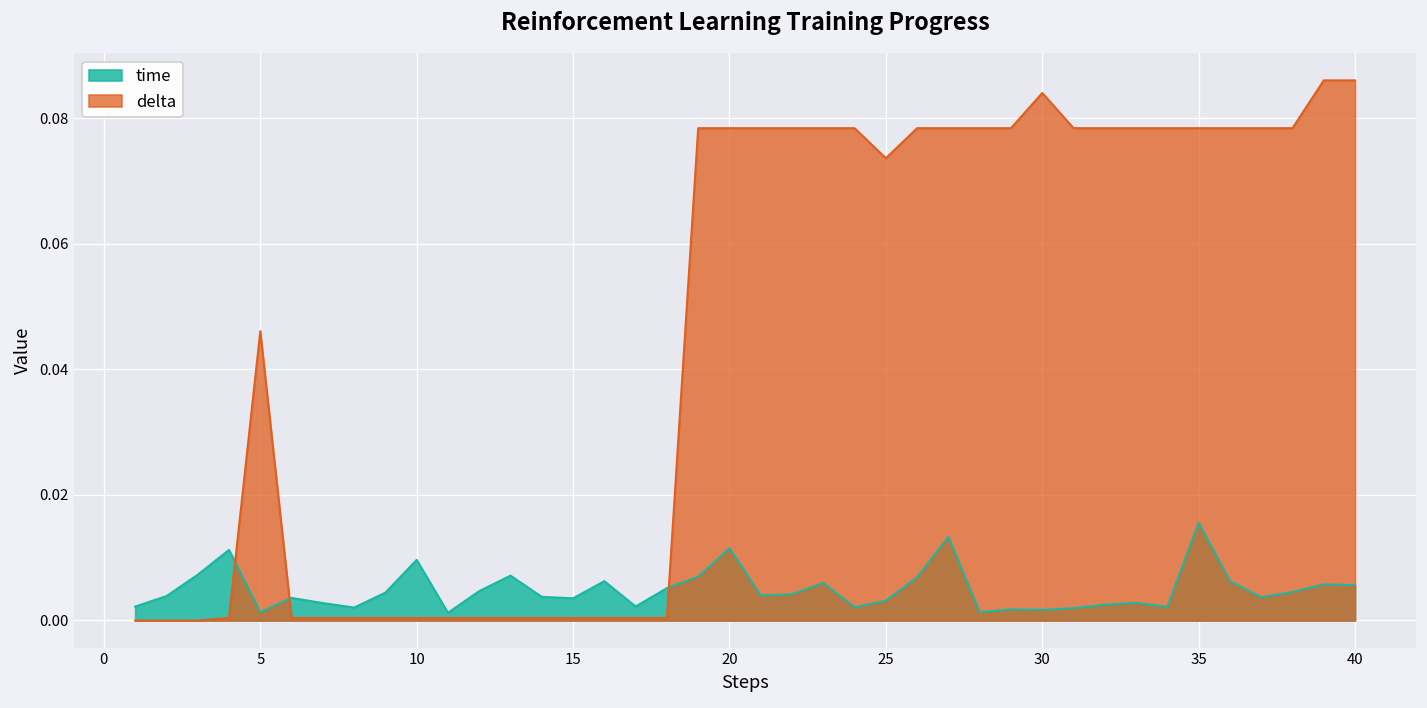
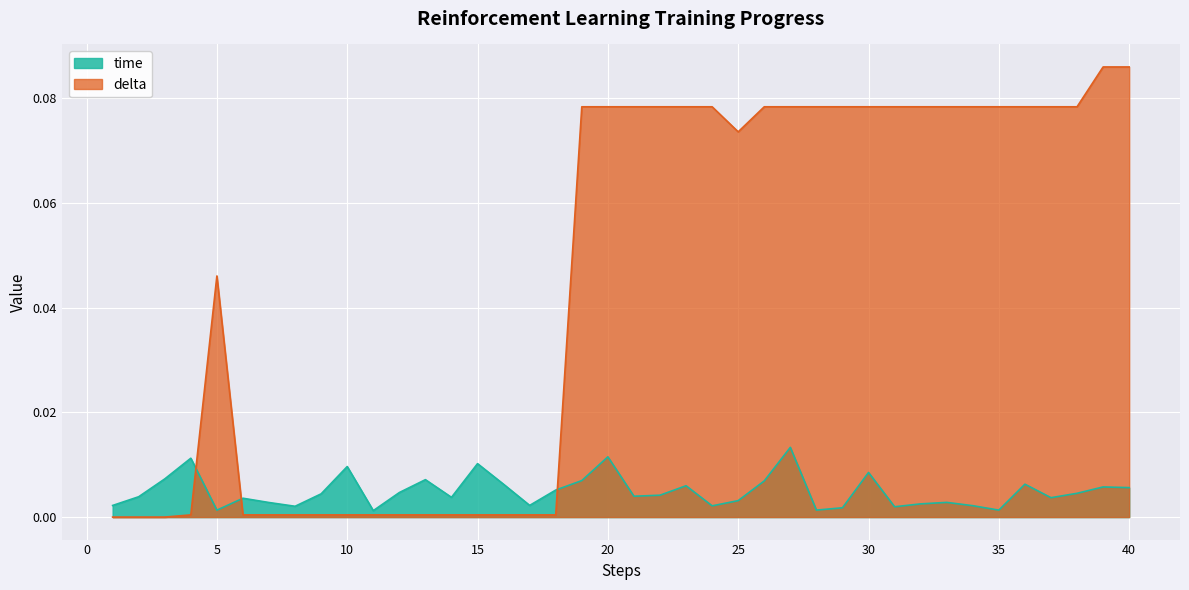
time, 15: 0.004 -> 0.010
time, 30: 0.002 -> 0.009
delta, 30: 0.084 -> 0.078
time, 35: 0.016 -> 0.001
